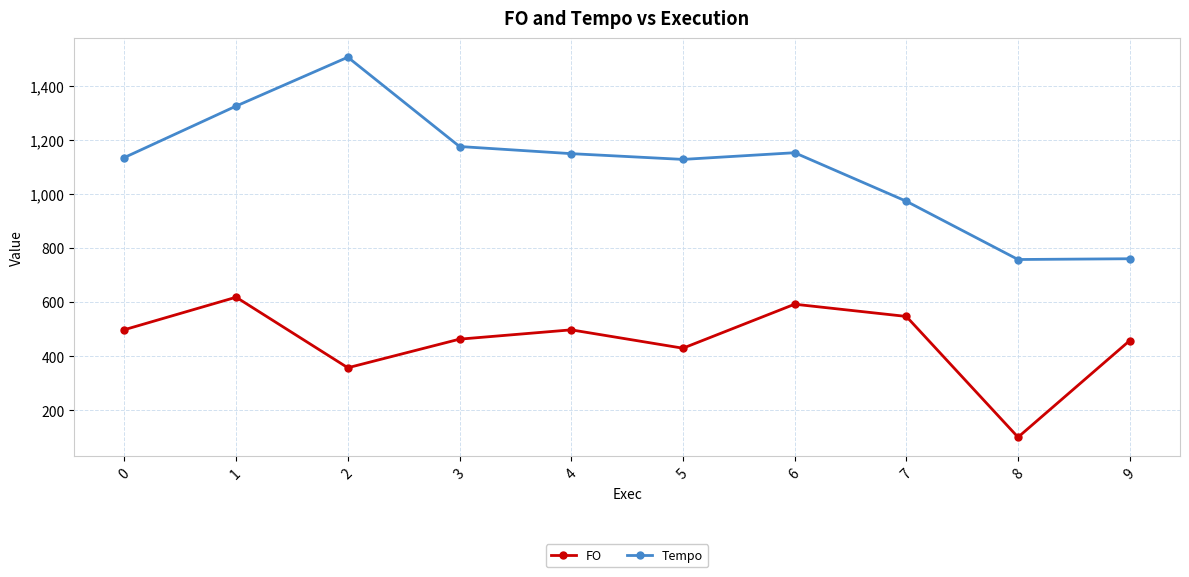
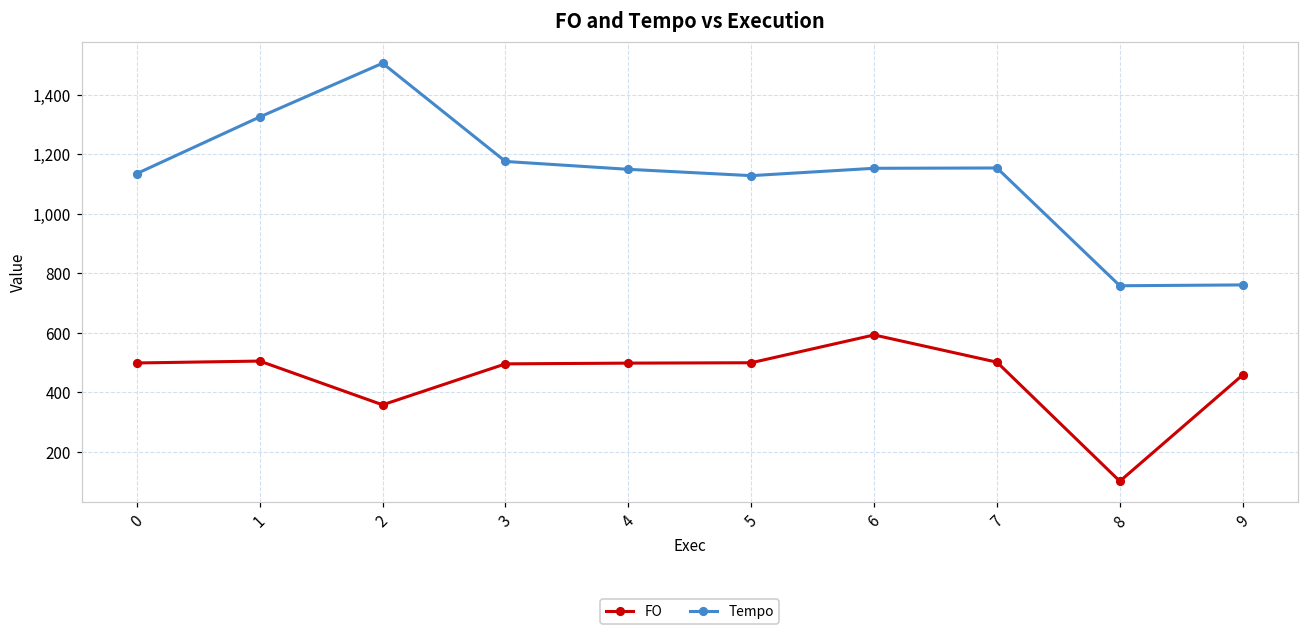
FO, 1: 620 -> 500
FO, 3: 460 -> 500
FO, 5: 430 -> 500
FO, 7: 550 -> 500
Tempo, 7: 970 -> 1,150
